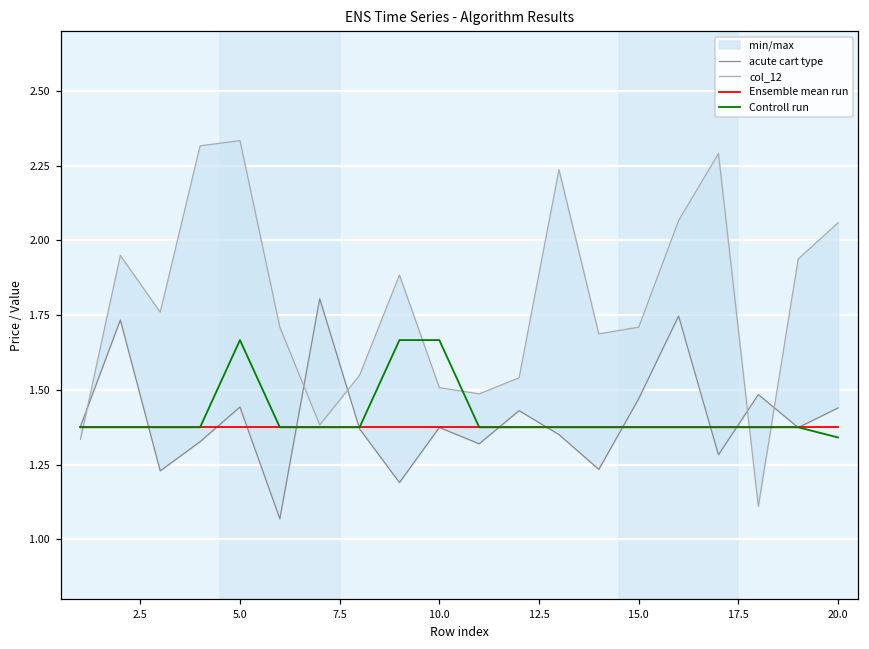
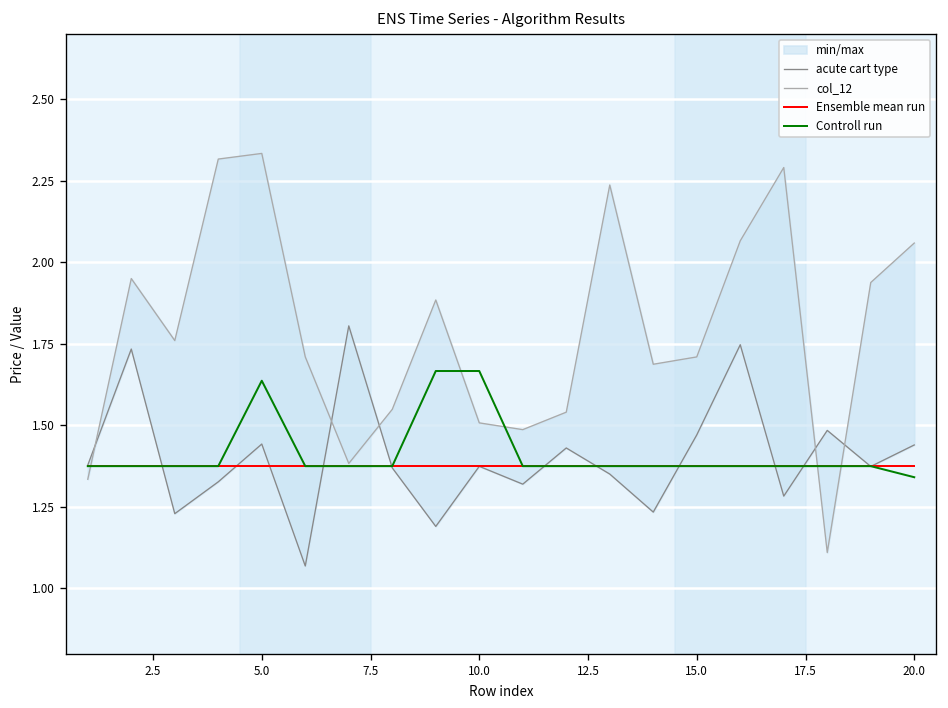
Controll run, 5.0: 1.67 -> 1.64
